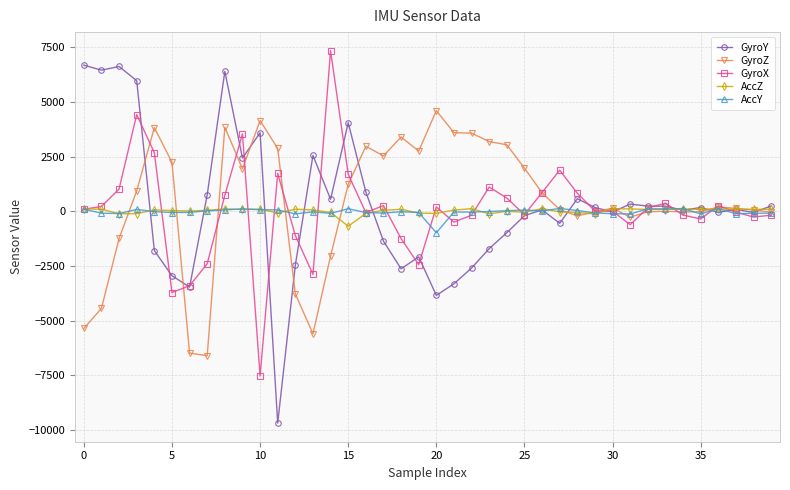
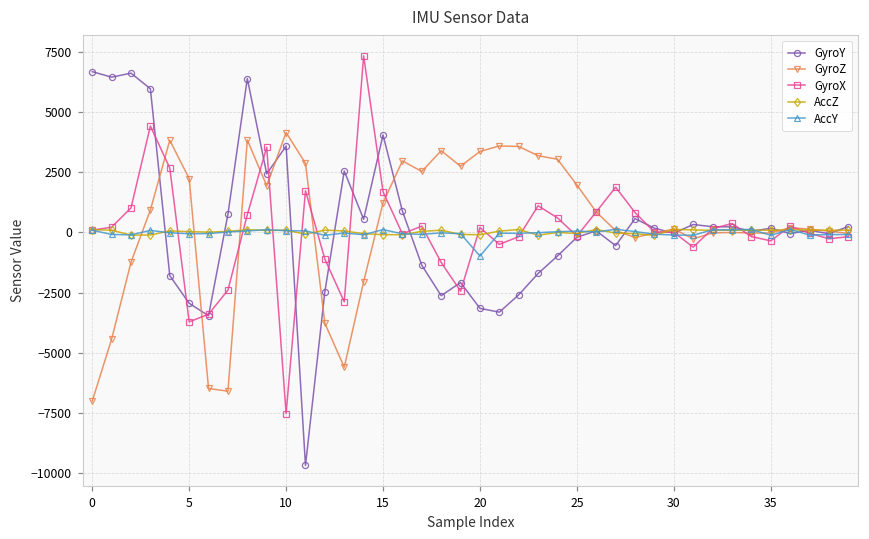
GyroZ, 0: -5400 -> -7000
AccZ, 15: -700 -> -100
GyroY, 20: -3800 -> -3200
GyroZ, 20: 4600 -> 3400
